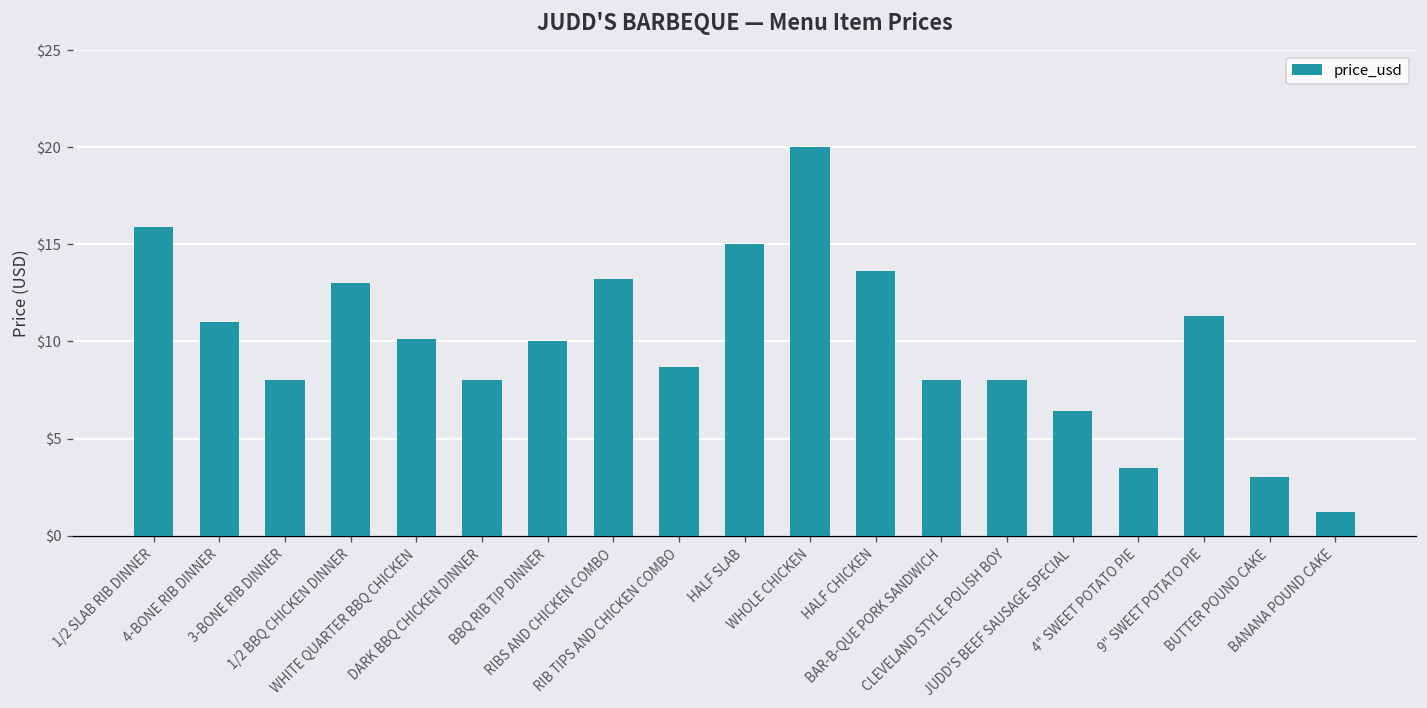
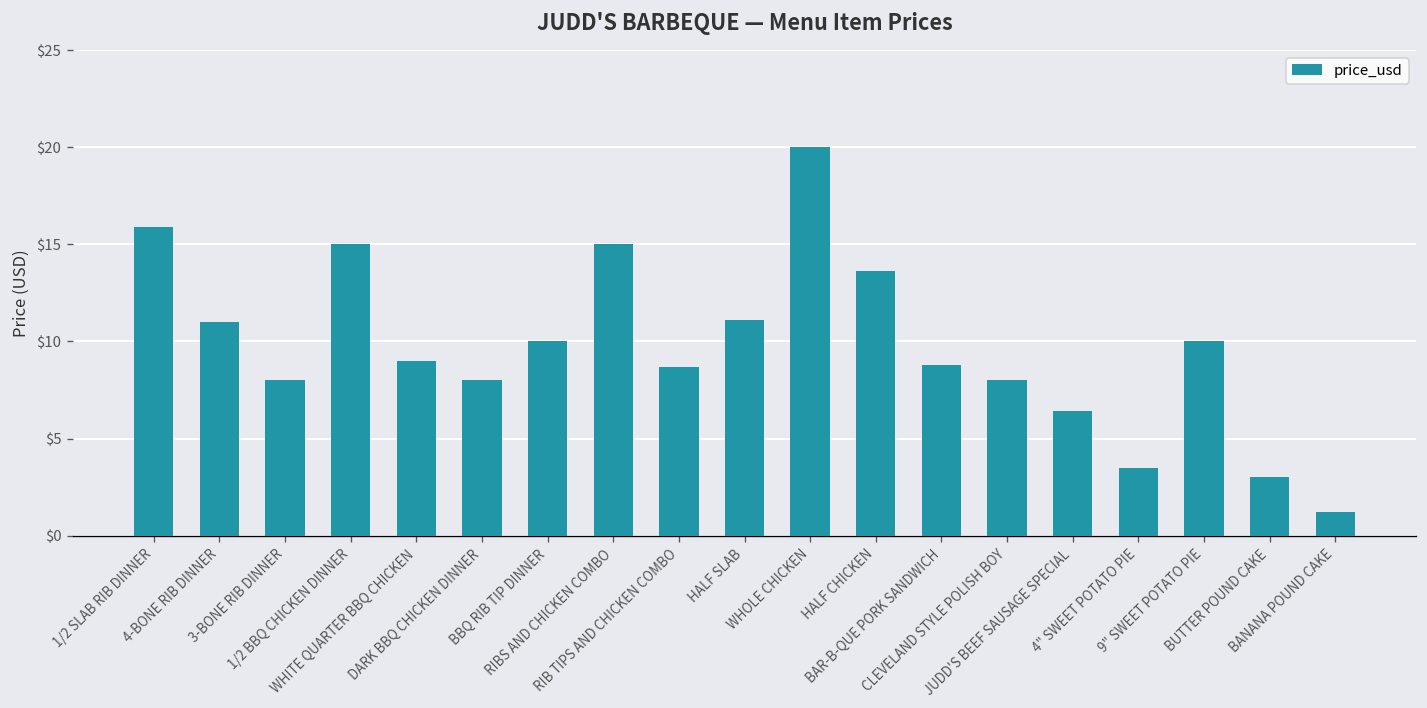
1/2 BBQ CHICKEN DINNER: $13 -> $15
WHITE QUARTER BBQ CHICKEN: $10.1 -> $9.0
RIBS AND CHICKEN COMBO: $13.2 -> $15.0
HALF SLAB: $15.0 -> $11.1
BAR-B-QUE PORK SANDWICH: $8.0 -> $8.8
9" SWEET POTATO PIE: $11.3 -> $10.0
